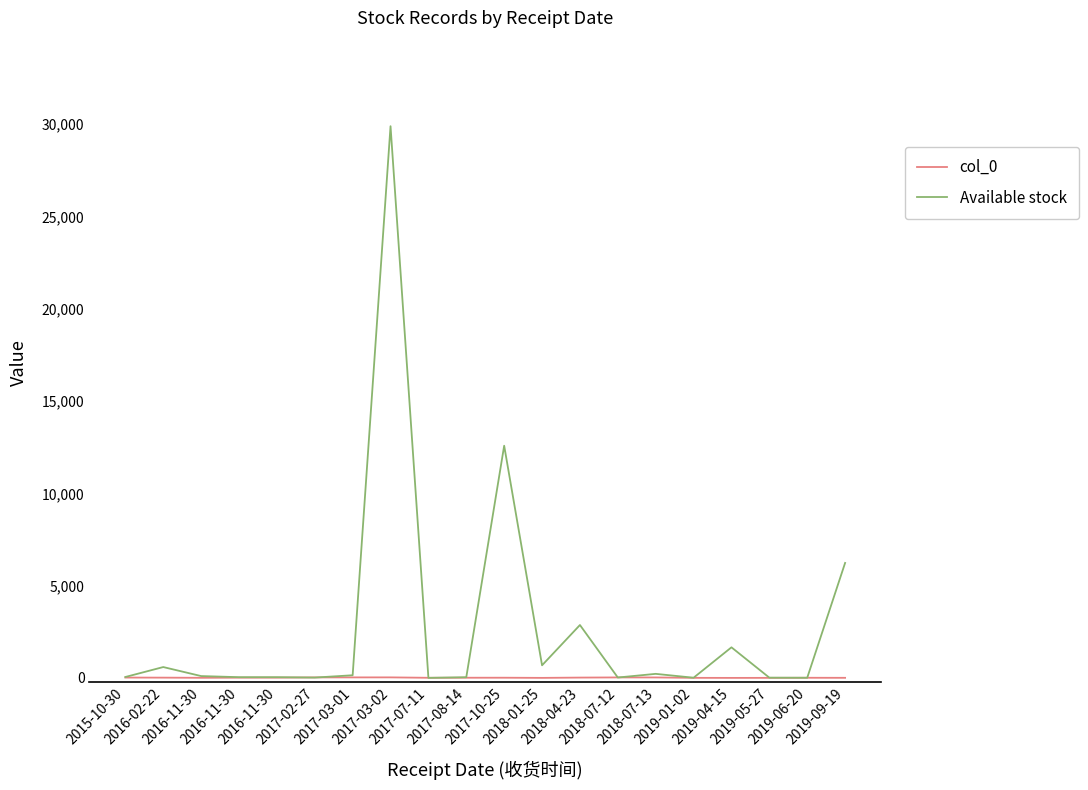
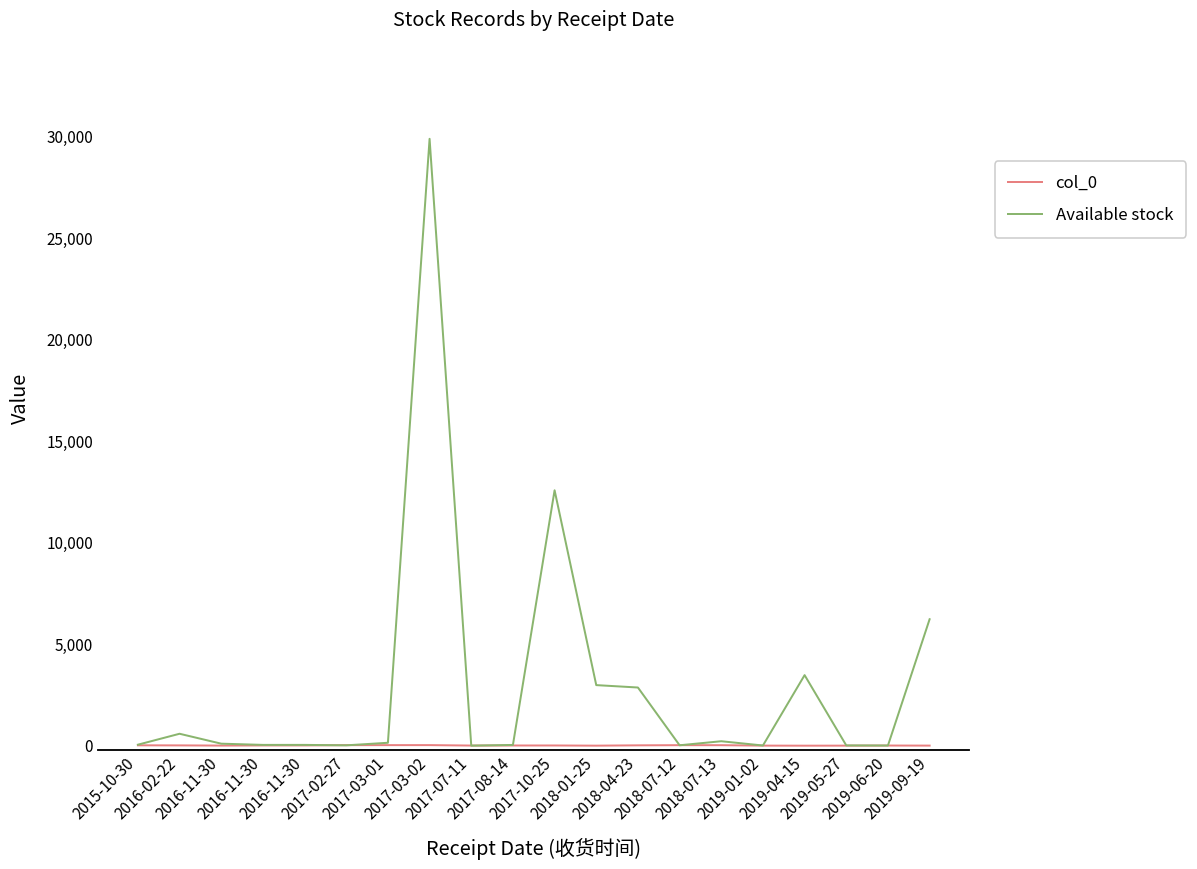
Available stock, 2018-01-25: 700 -> 3,000
Available stock, 2019-04-15: 1,700 -> 3,500
